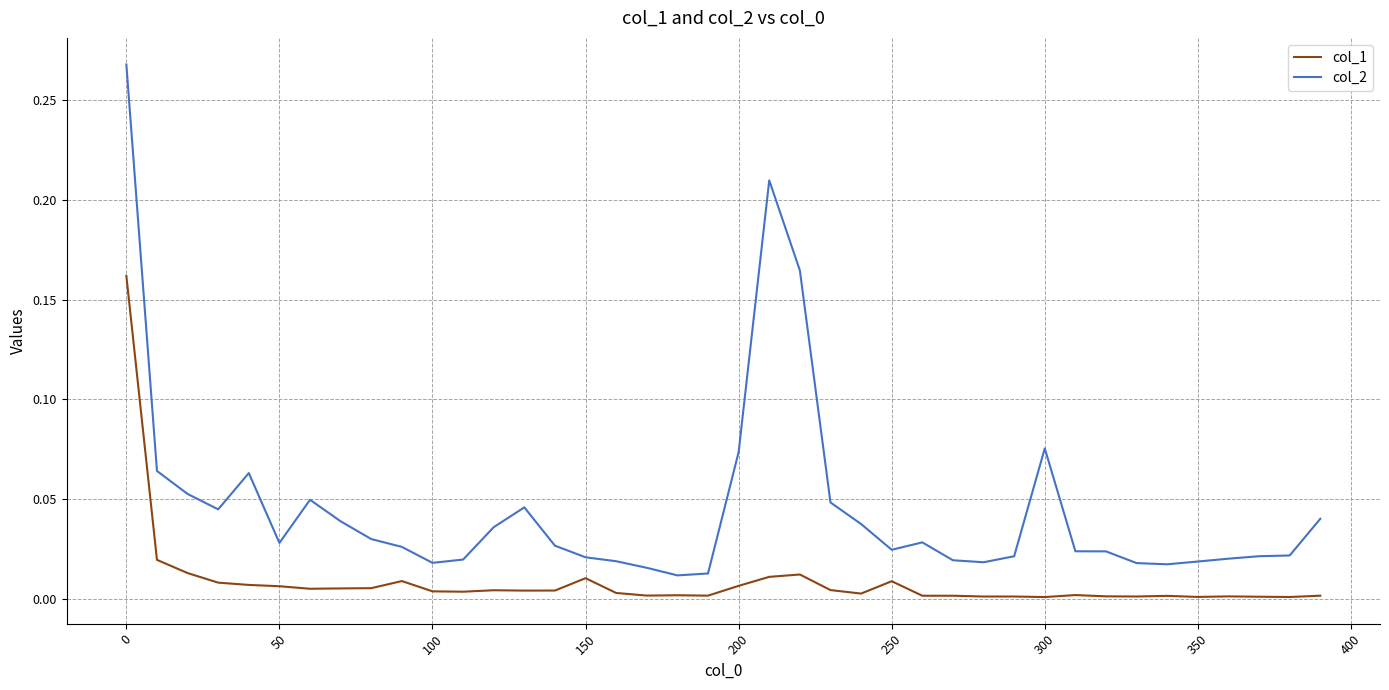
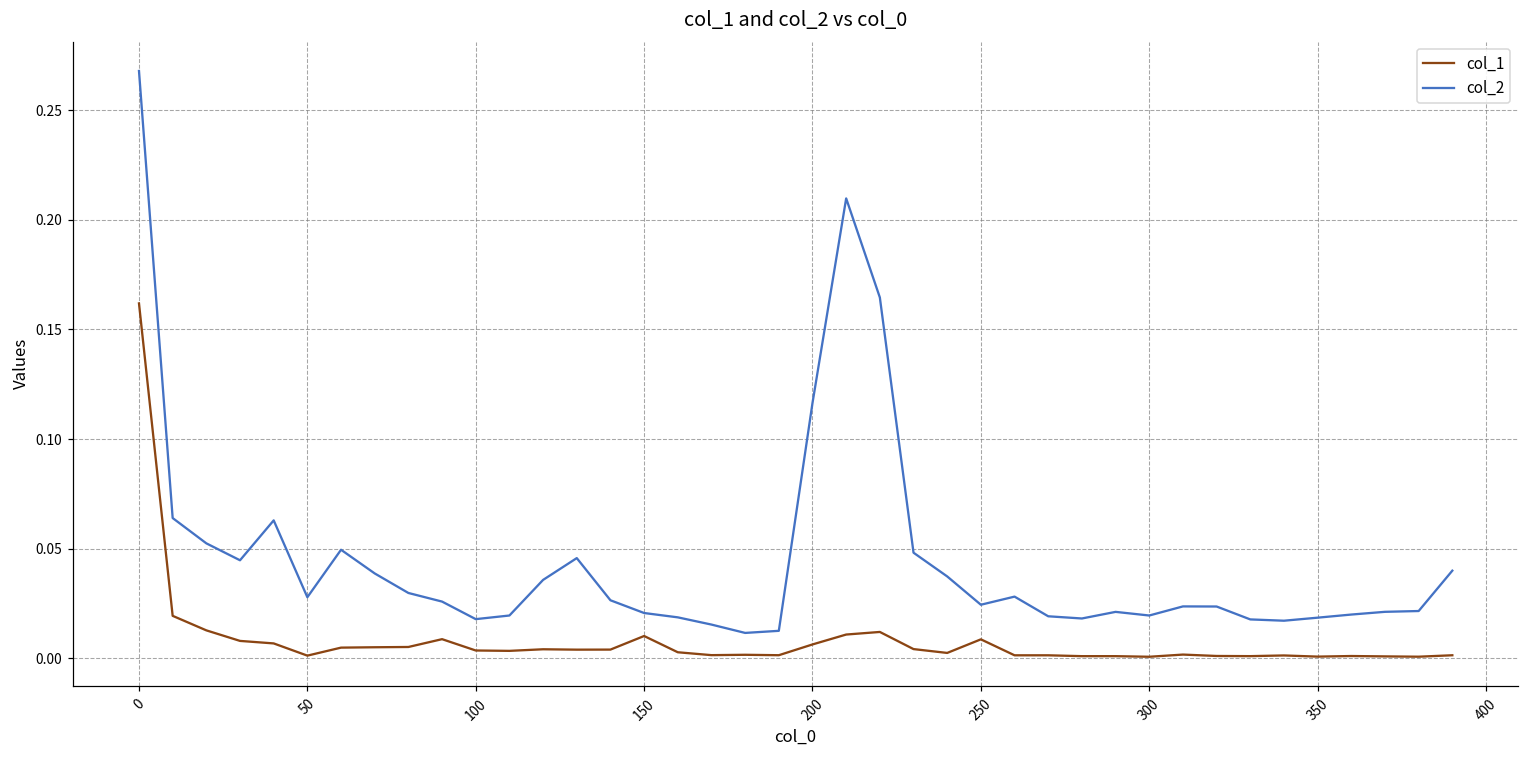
col_1, 50: 0.006 -> 0.001
col_2, 200: 0.073 -> 0.116
col_2, 300: 0.075 -> 0.020
